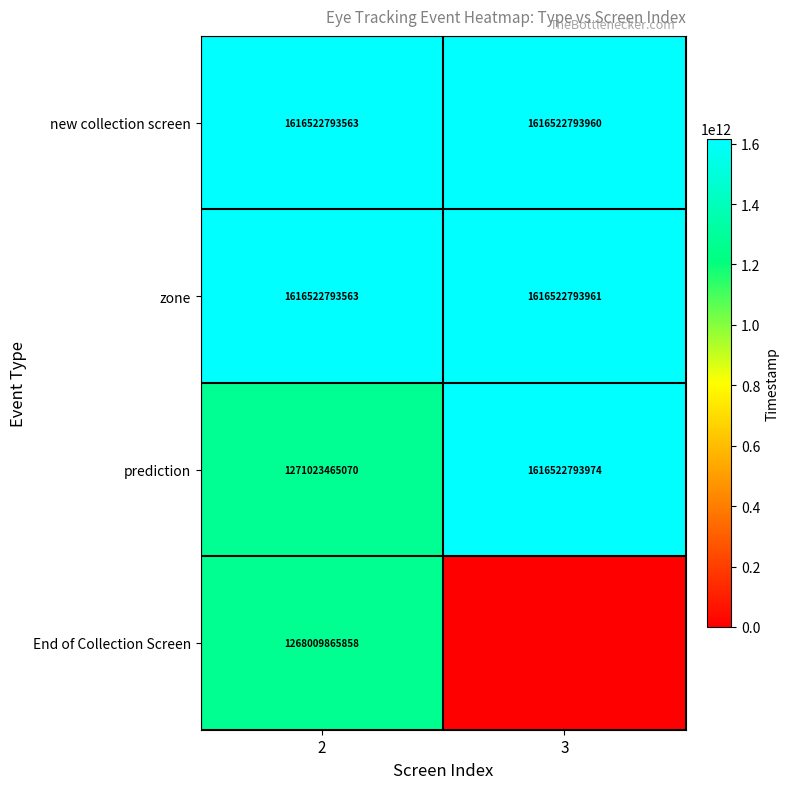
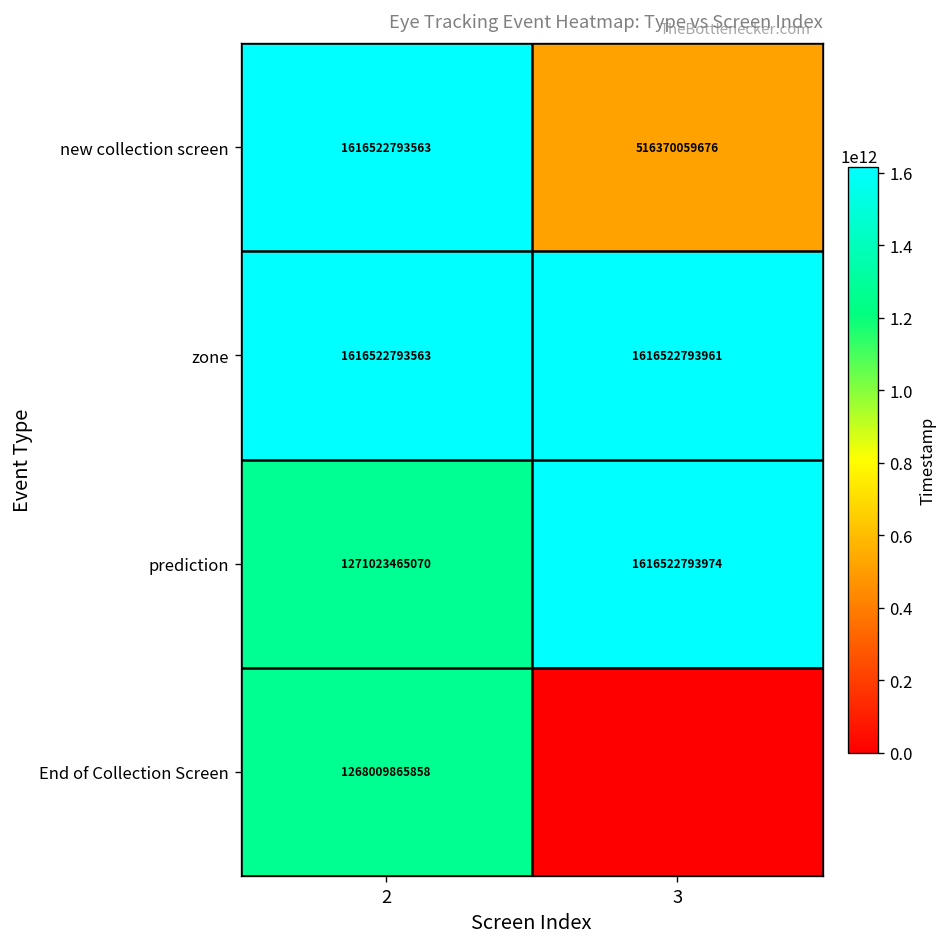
new collection screen, 3: 1616522793960 -> 516370059676
